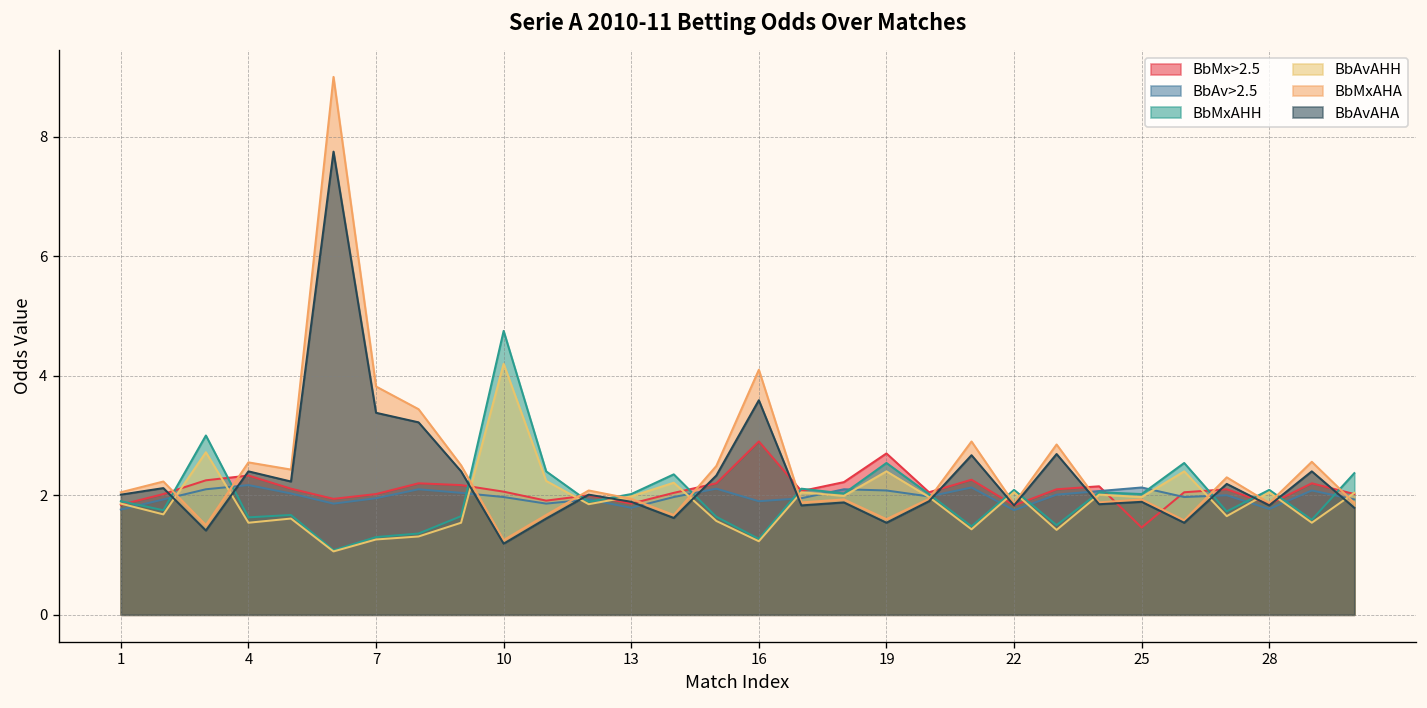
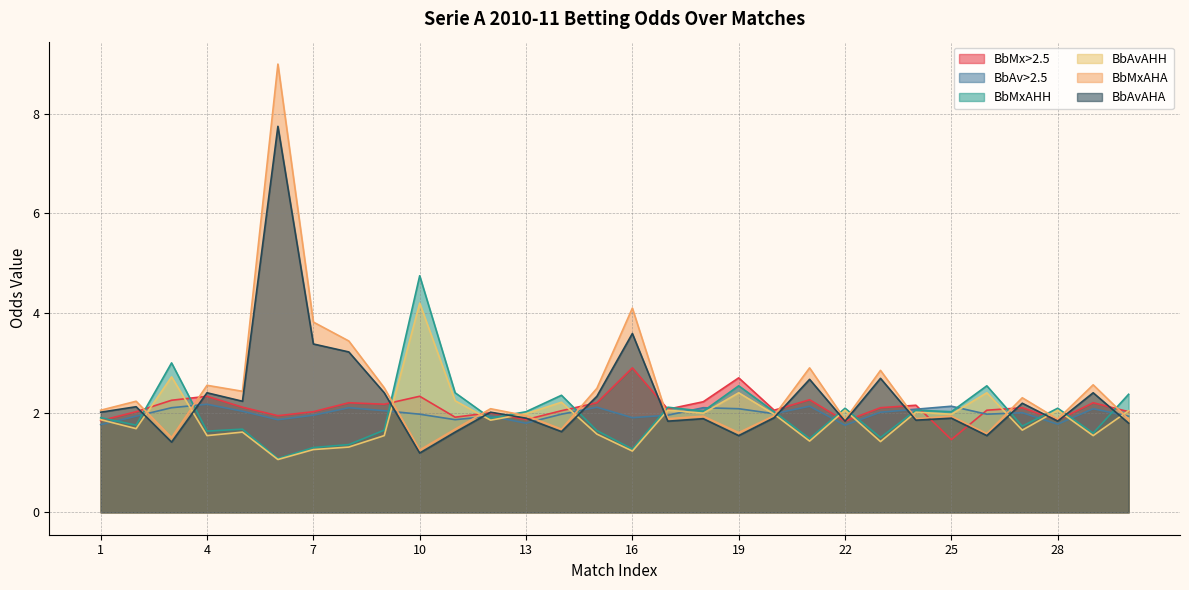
BbMx>2.5, 10: 2.1 -> 2.3
